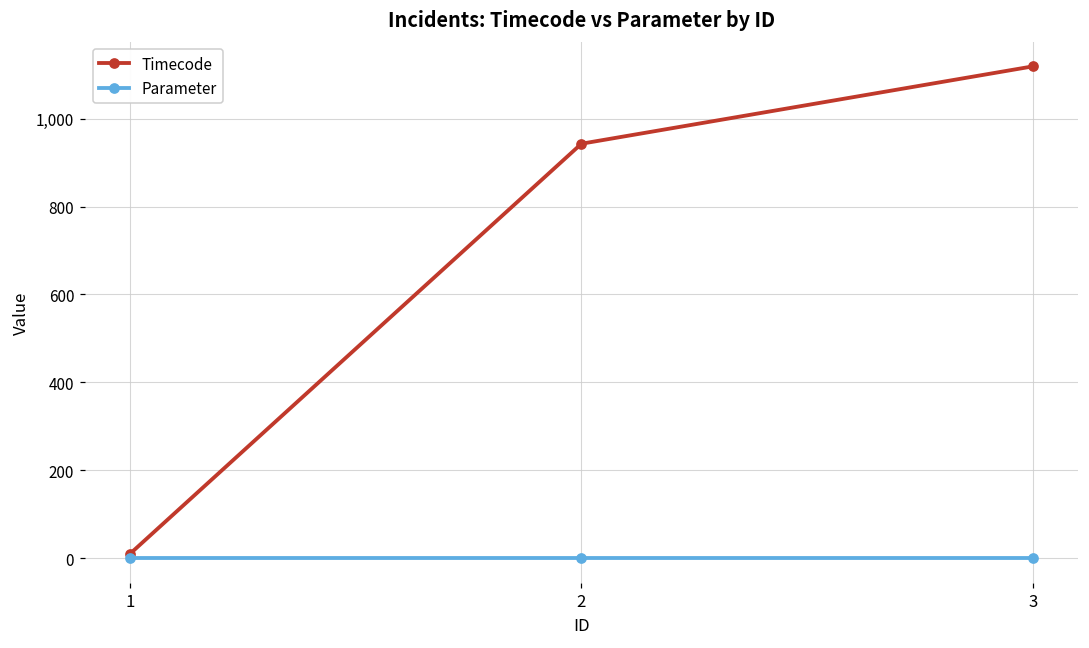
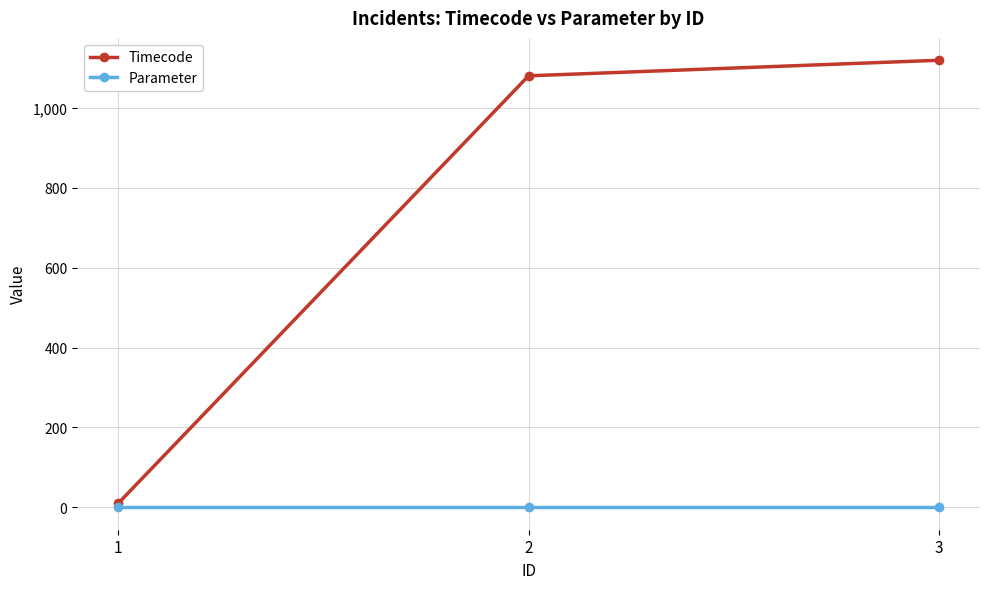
Timecode, 2: 940 -> 1,080
